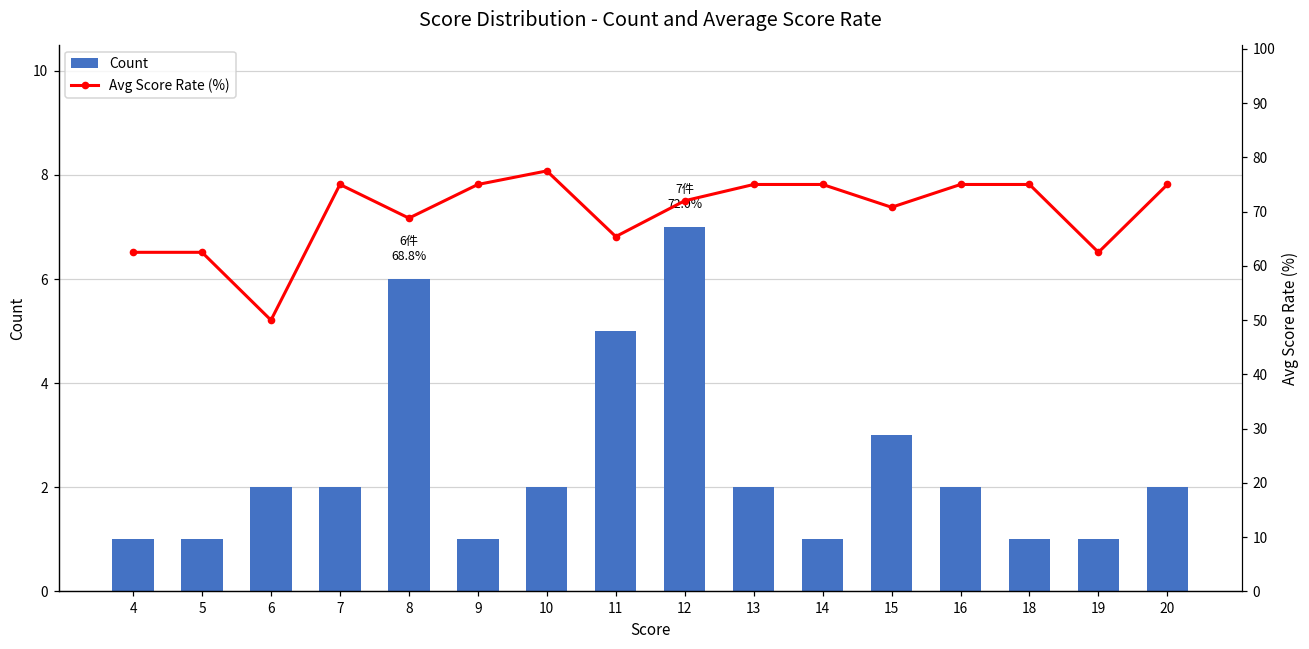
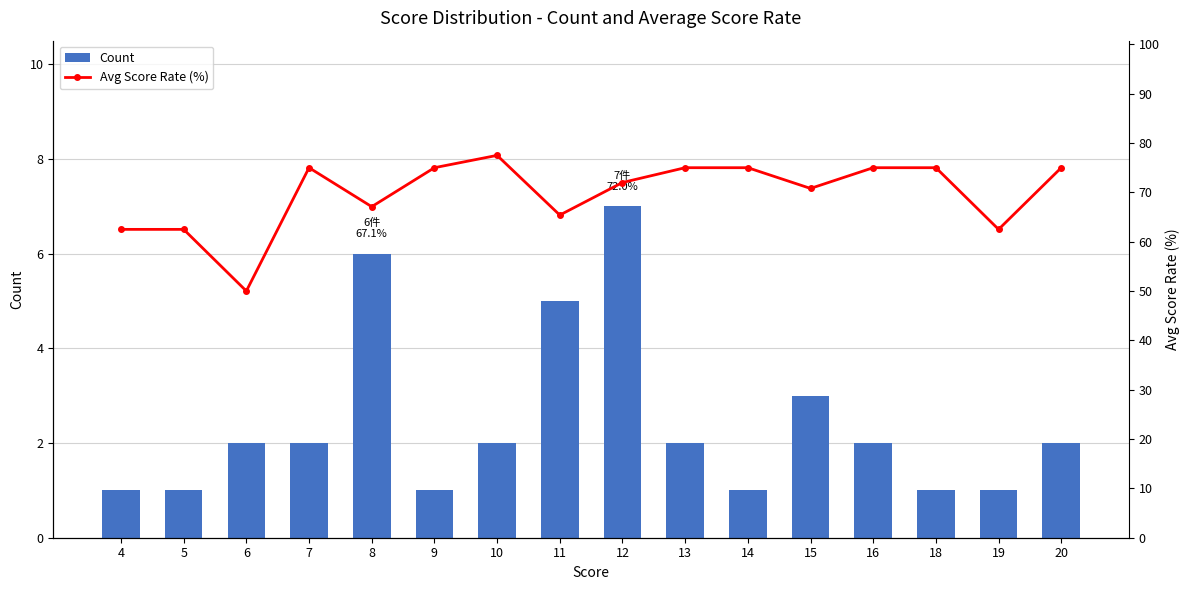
Avg Score Rate (%), 8: 68.8% -> 67.1%
